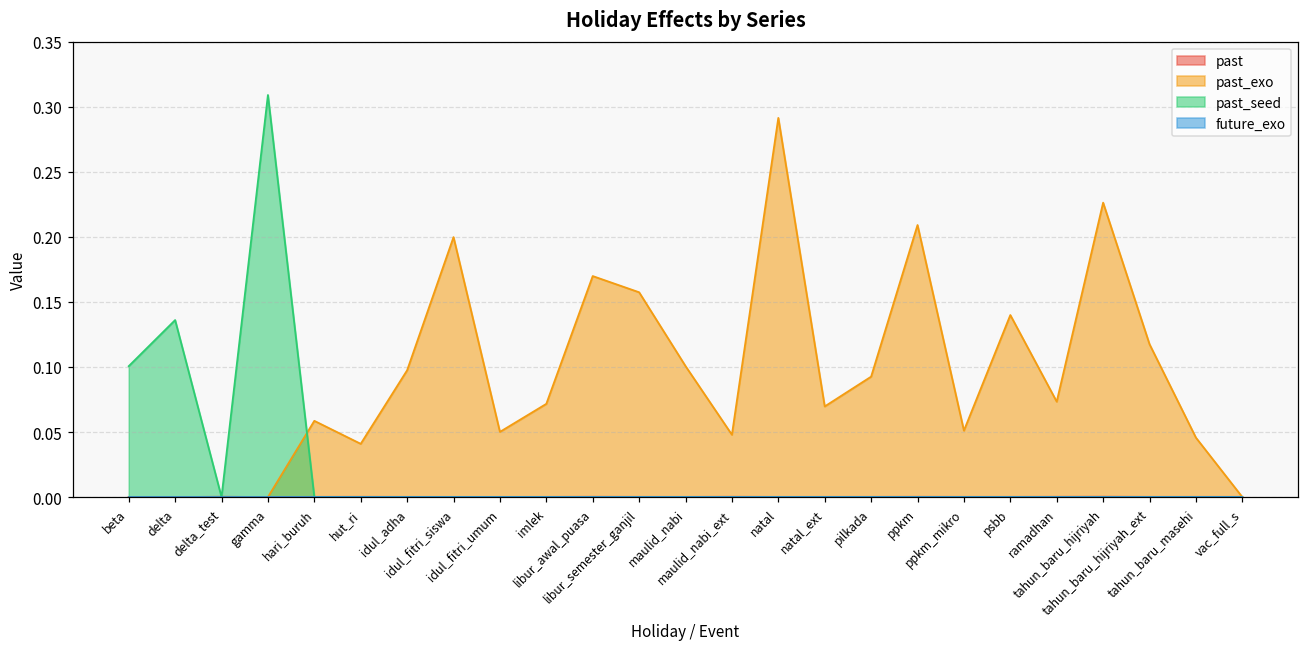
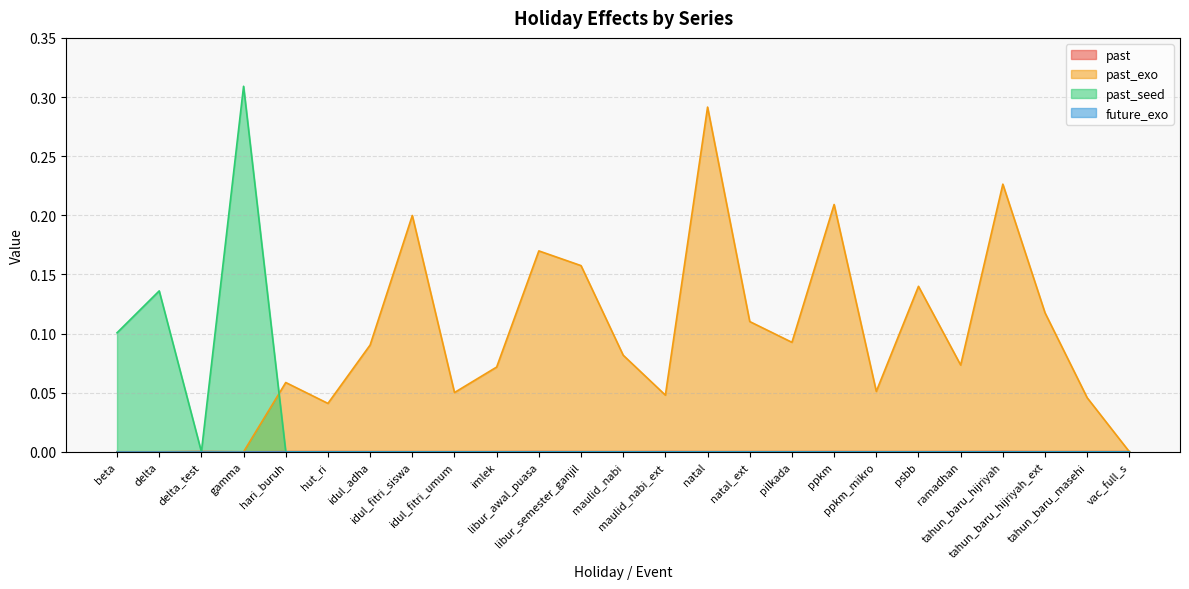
past_exo, idul_adha: 0.097 -> 0.090
past_exo, maulid_nabi: 0.101 -> 0.082
past_exo, natal_ext: 0.070 -> 0.110
